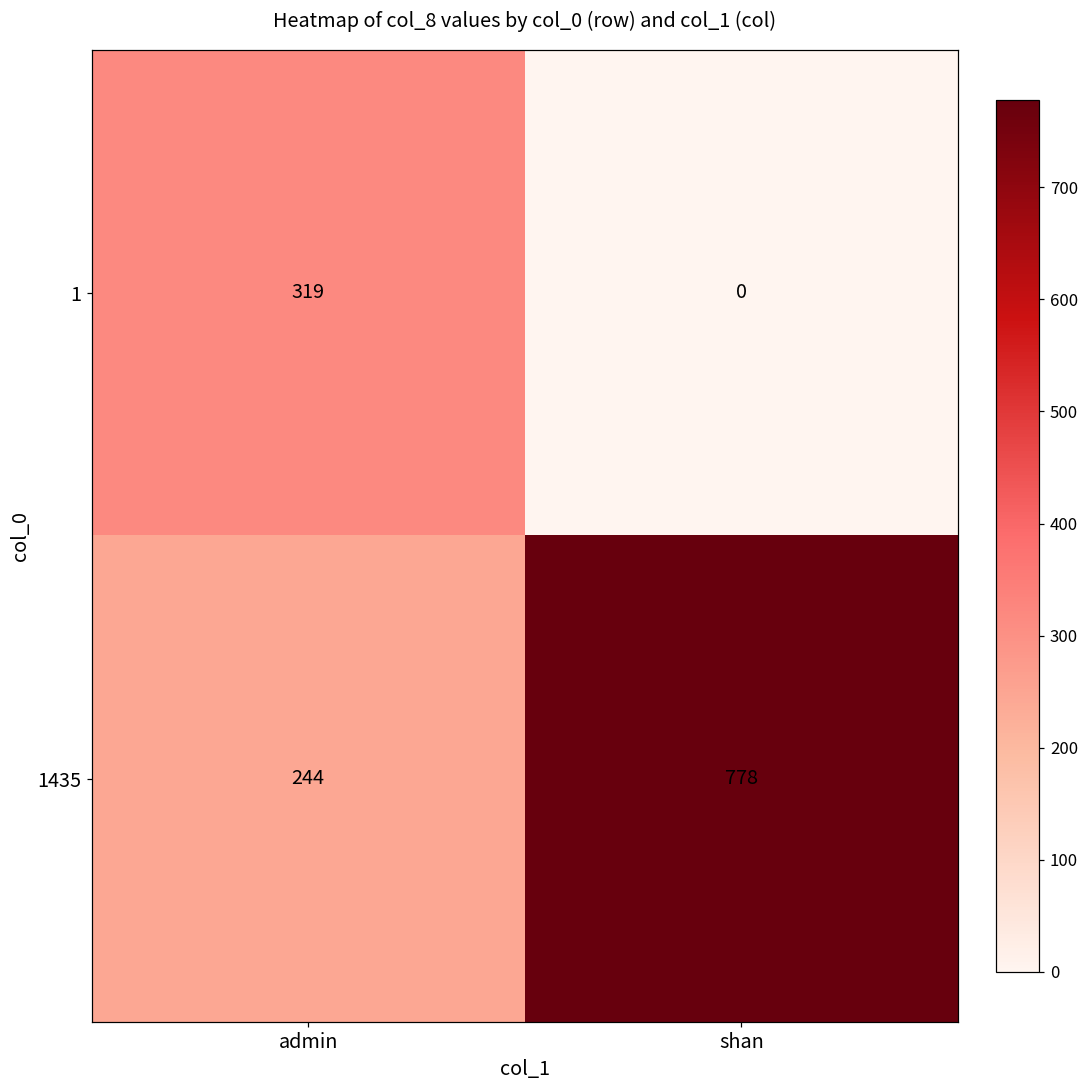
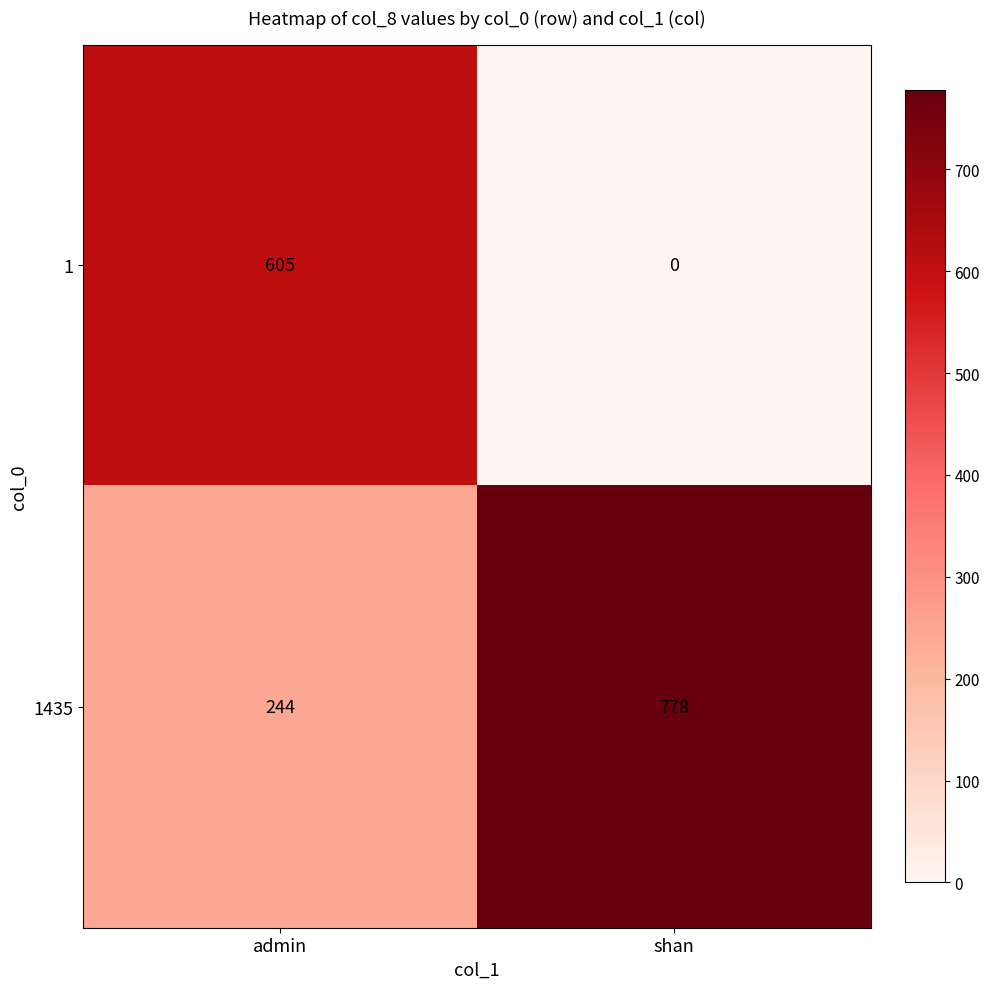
1, admin: 319 -> 605
